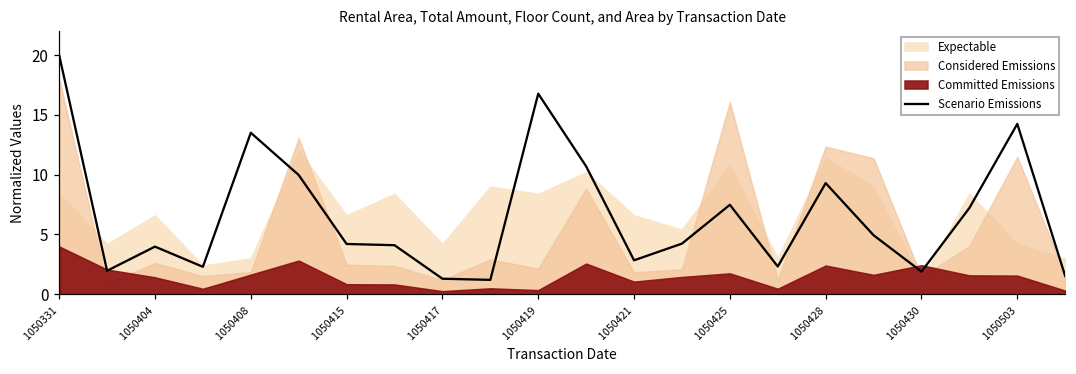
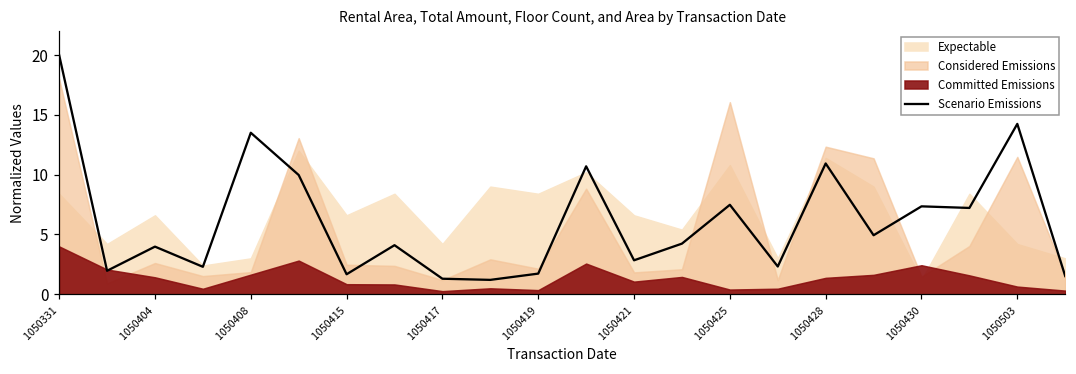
Scenario Emissions, 1050415: 4.2 -> 1.7
Scenario Emissions, 1050419: 16.8 -> 1.7
Committed Emissions, 1050425: 1.7 -> 0.4
Scenario Emissions, 1050428: 9.3 -> 10.9
Committed Emissions, 1050428: 2.4 -> 1.4
Scenario Emissions, 1050430: 1.9 -> 7.4
Committed Emissions, 1050503: 1.6 -> 0.6
